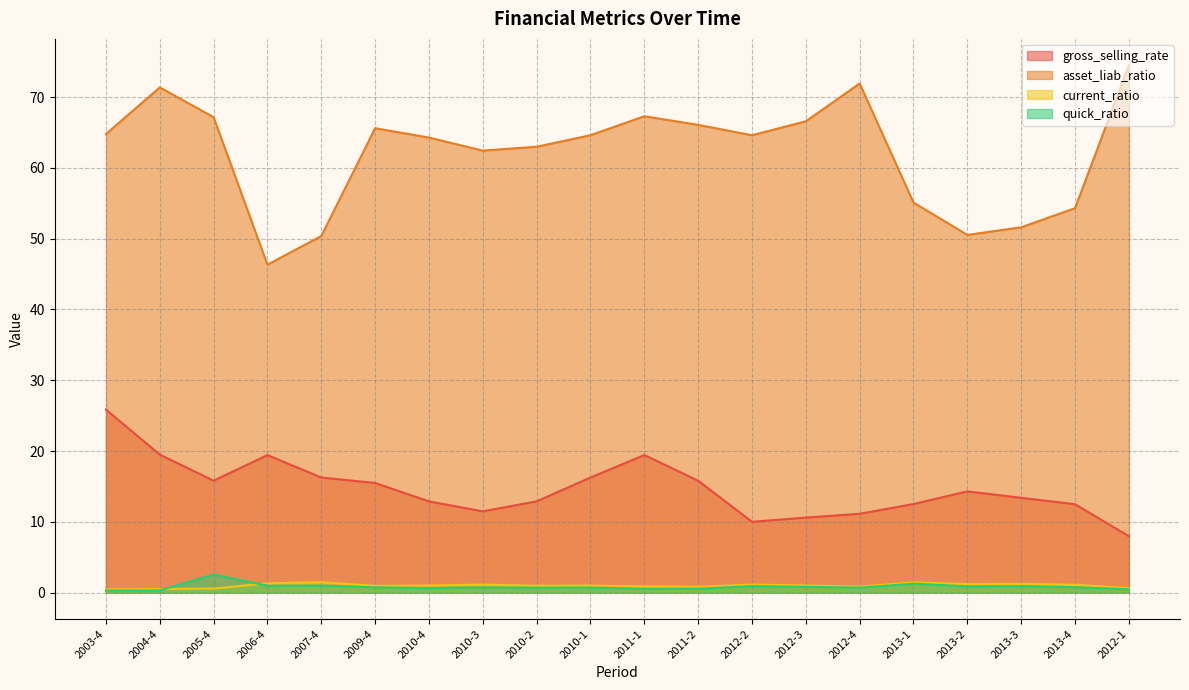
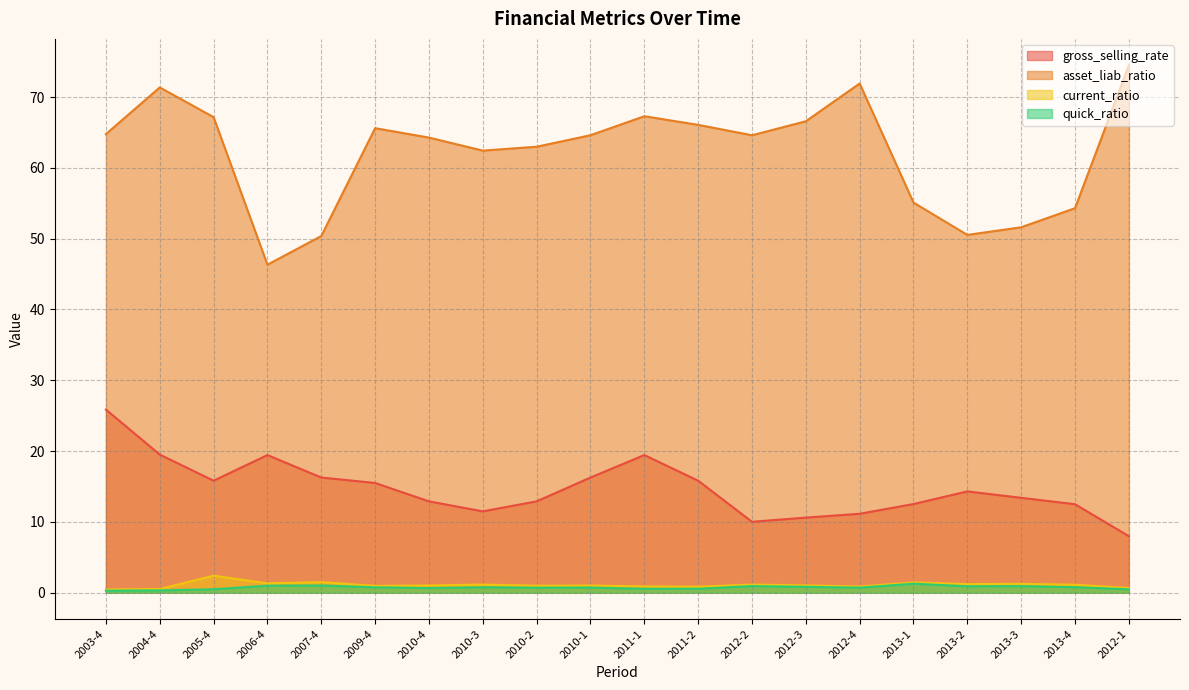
current_ratio, 2005-4: 1 -> 2
quick_ratio, 2005-4: 3 -> 0
